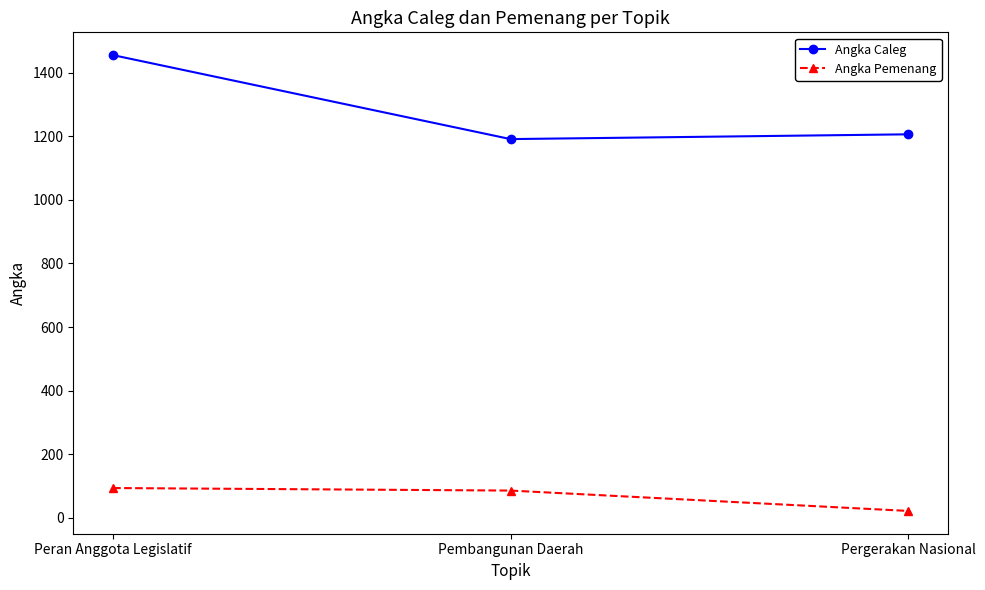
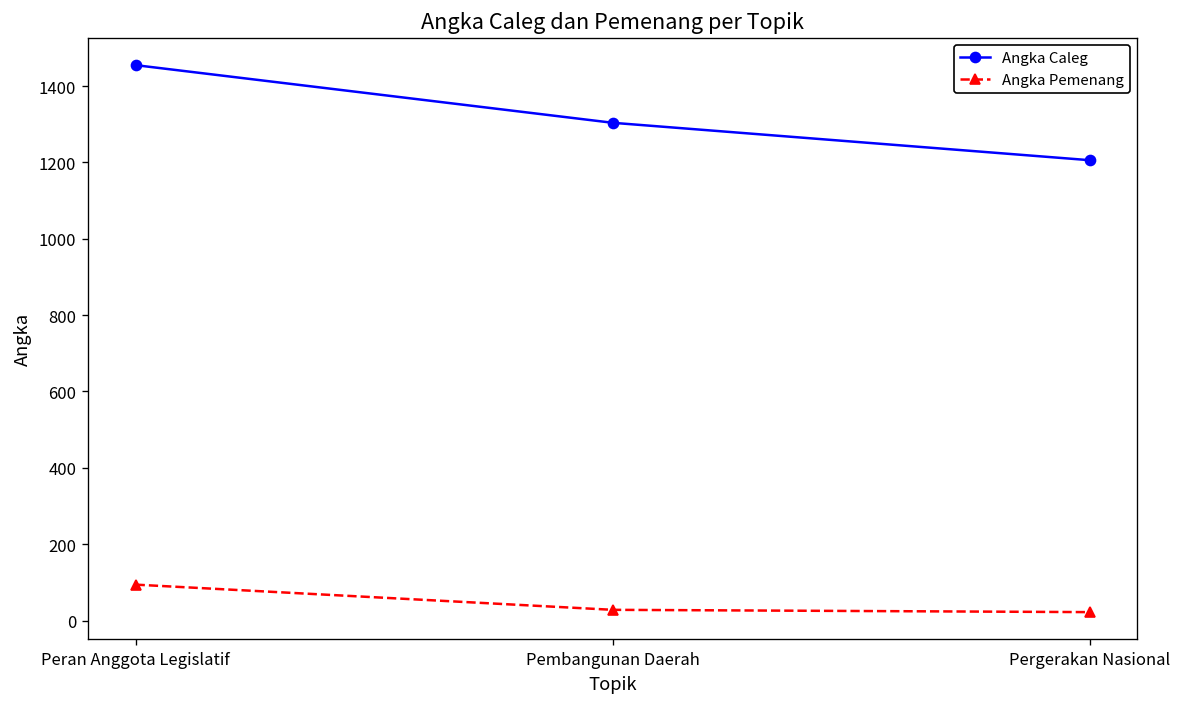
Angka Caleg, Pembangunan Daerah: 1190 -> 1300
Angka Pemenang, Pembangunan Daerah: 90 -> 30
